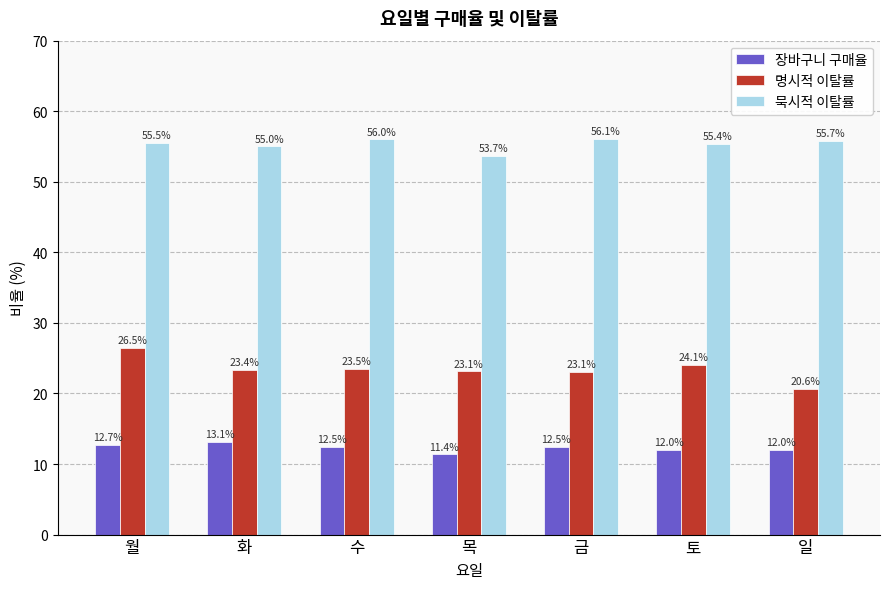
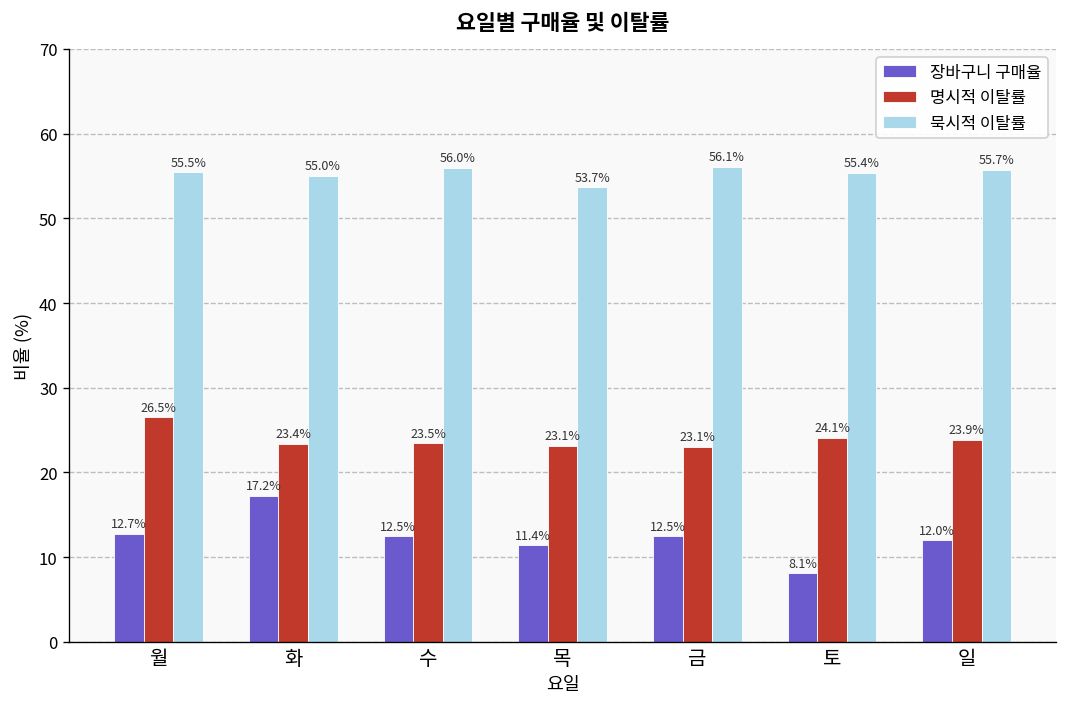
장바구니 구매율, 화: 13.1% -> 17.2%
장바구니 구매율, 토: 12.0% -> 8.1%
명시적 이탈률, 일: 20.6% -> 23.9%
